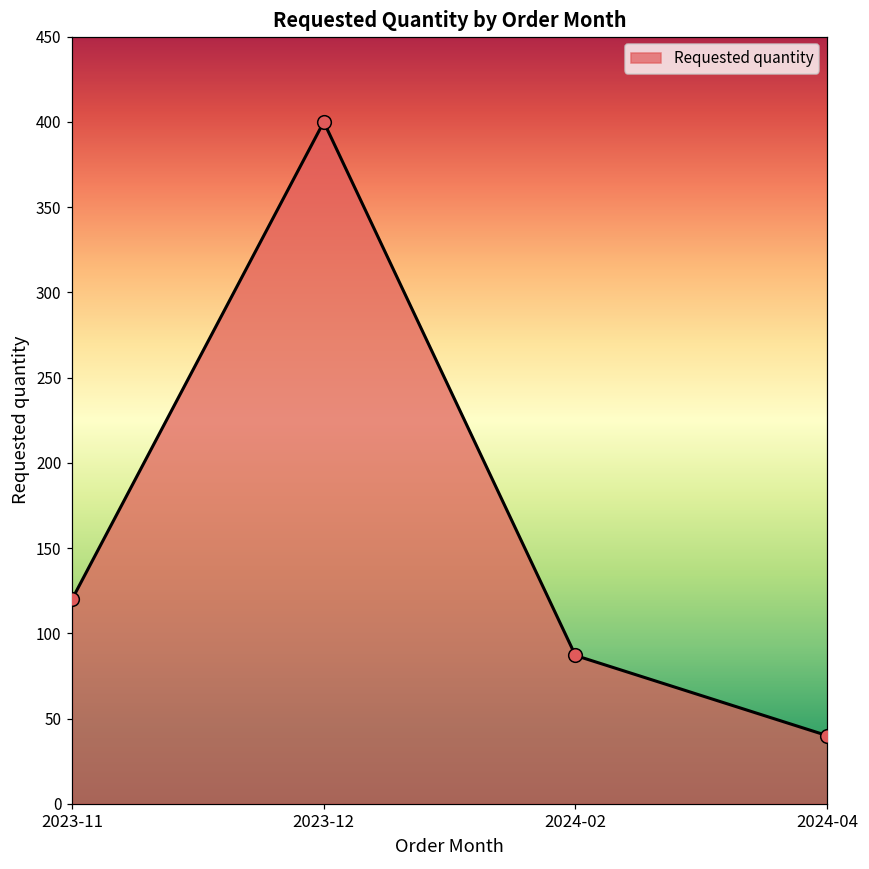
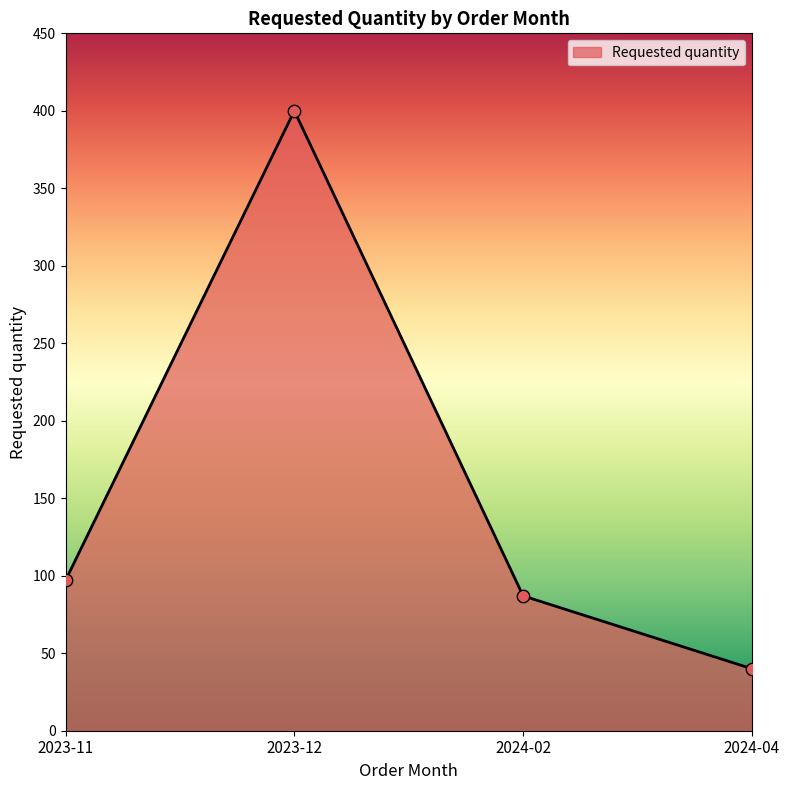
2023-11: 120 -> 97
